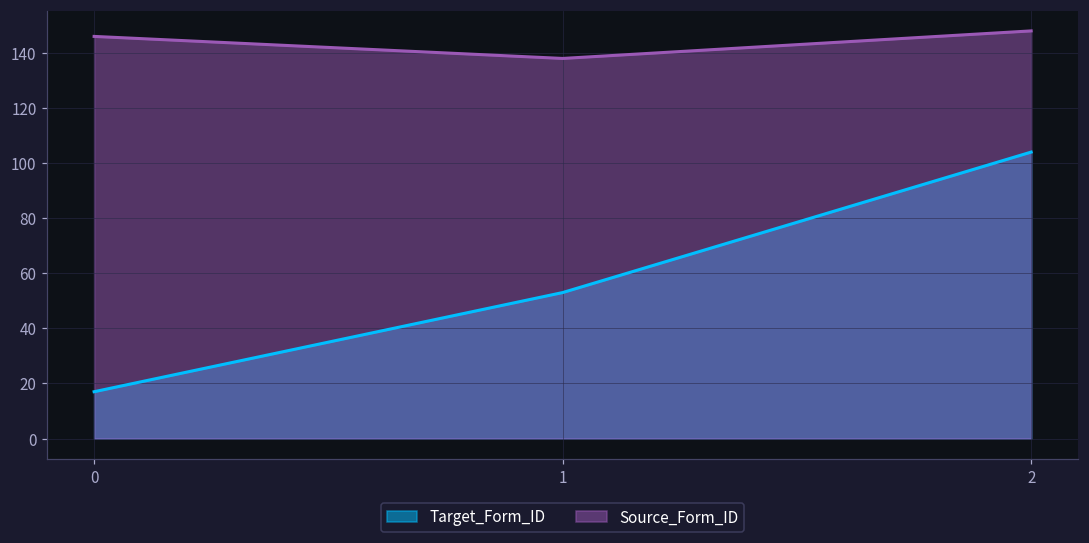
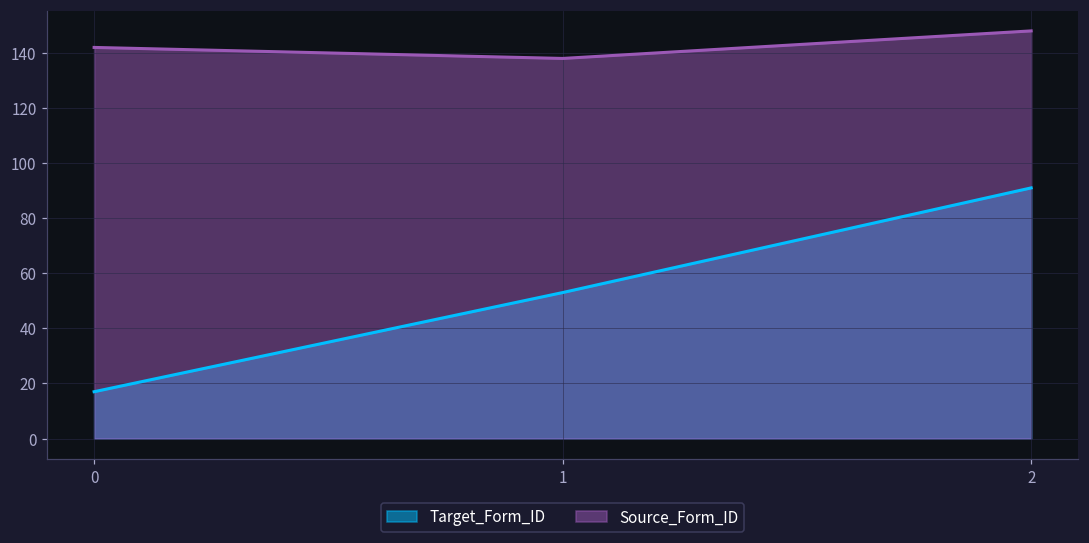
Source_Form_ID, 0: 146 -> 142
Target_Form_ID, 2: 104 -> 91
